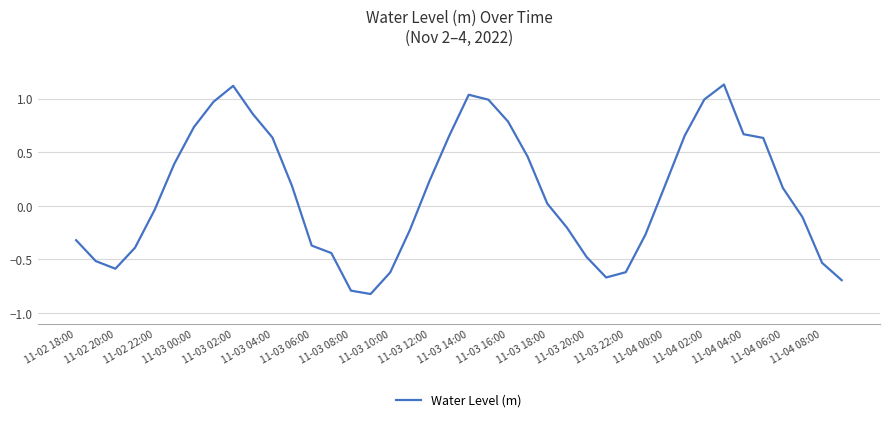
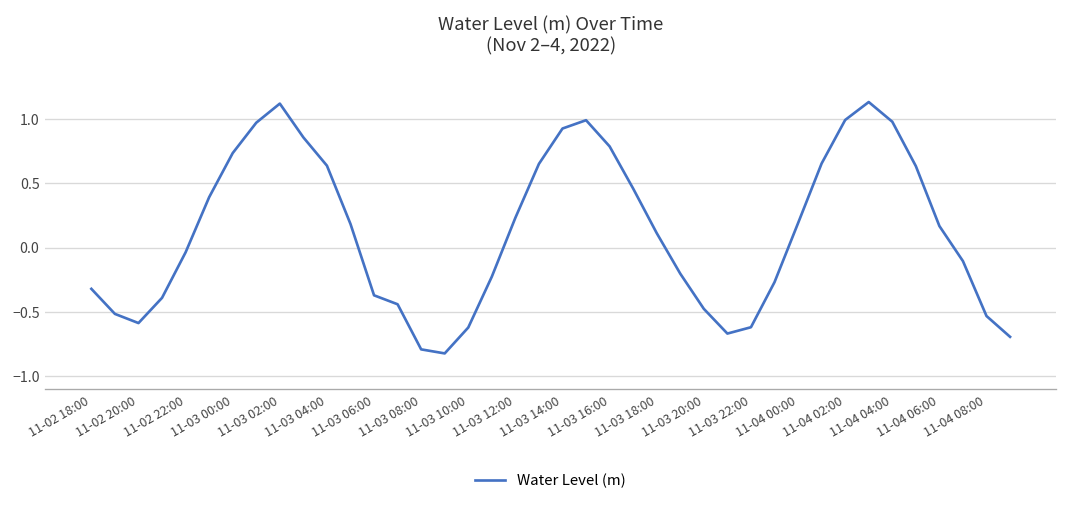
11-03 14:00: 1.04 -> 0.93
11-03 18:00: 0.02 -> 0.11
11-04 04:00: 0.67 -> 0.98
